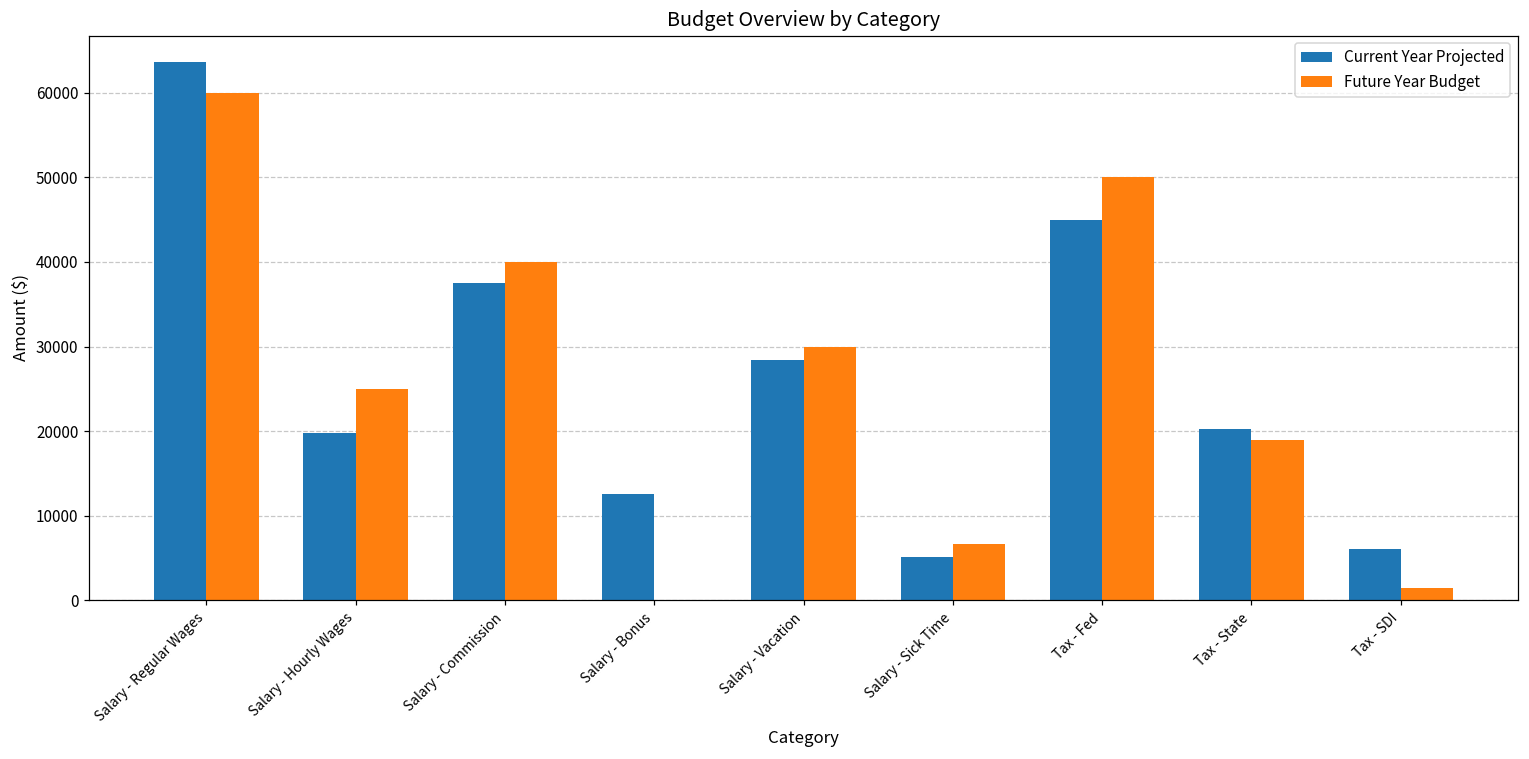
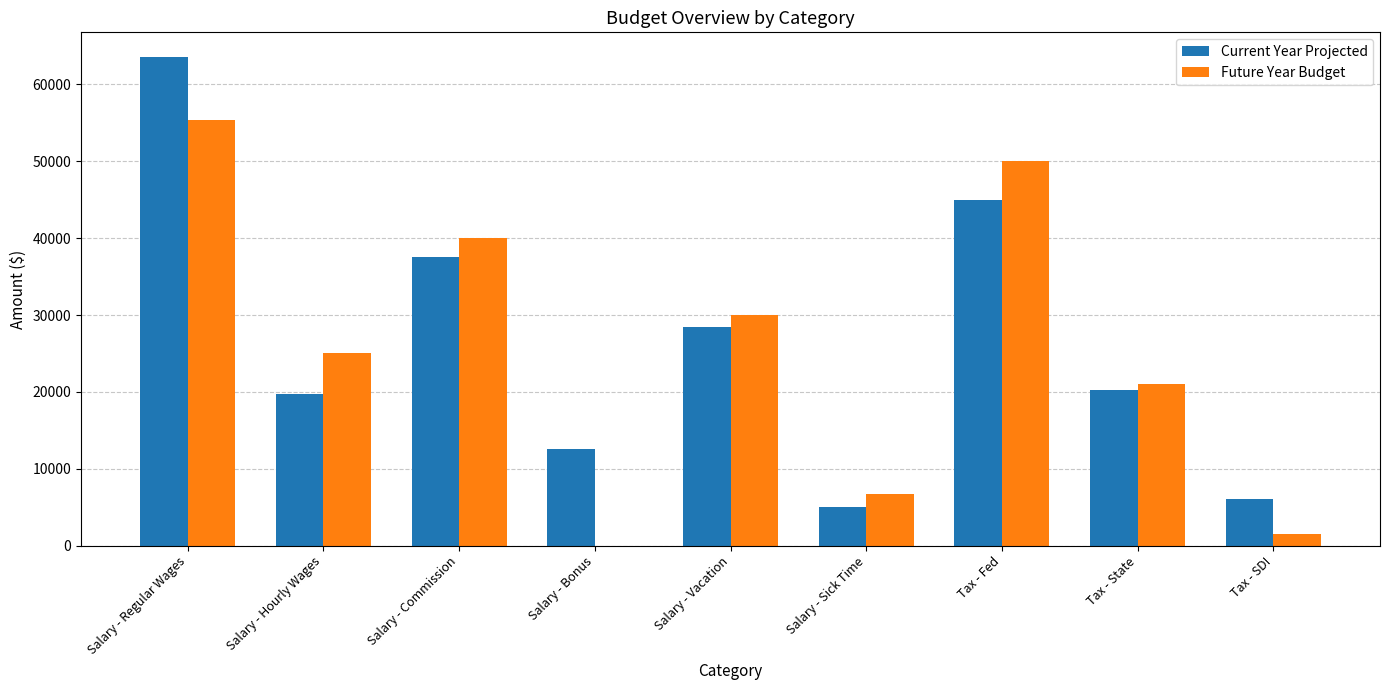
Future Year Budget, Salary - Regular Wages: 60000 -> 55000
Future Year Budget, Tax - State: 19000 -> 21000
